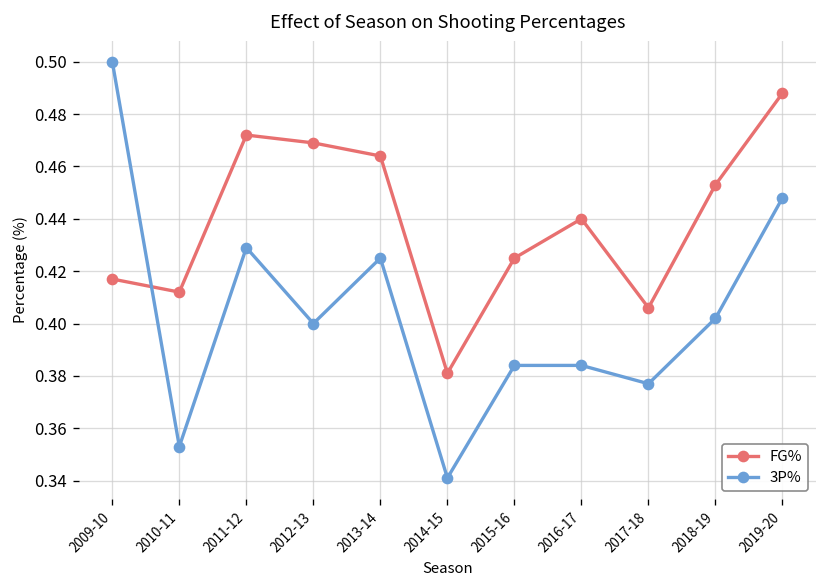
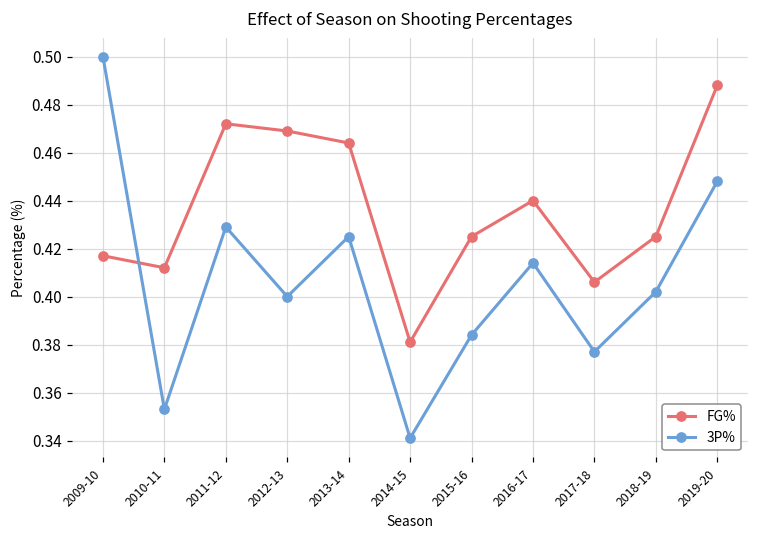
3P%, 2016-17: 0.384 -> 0.414
FG%, 2018-19: 0.453 -> 0.425
